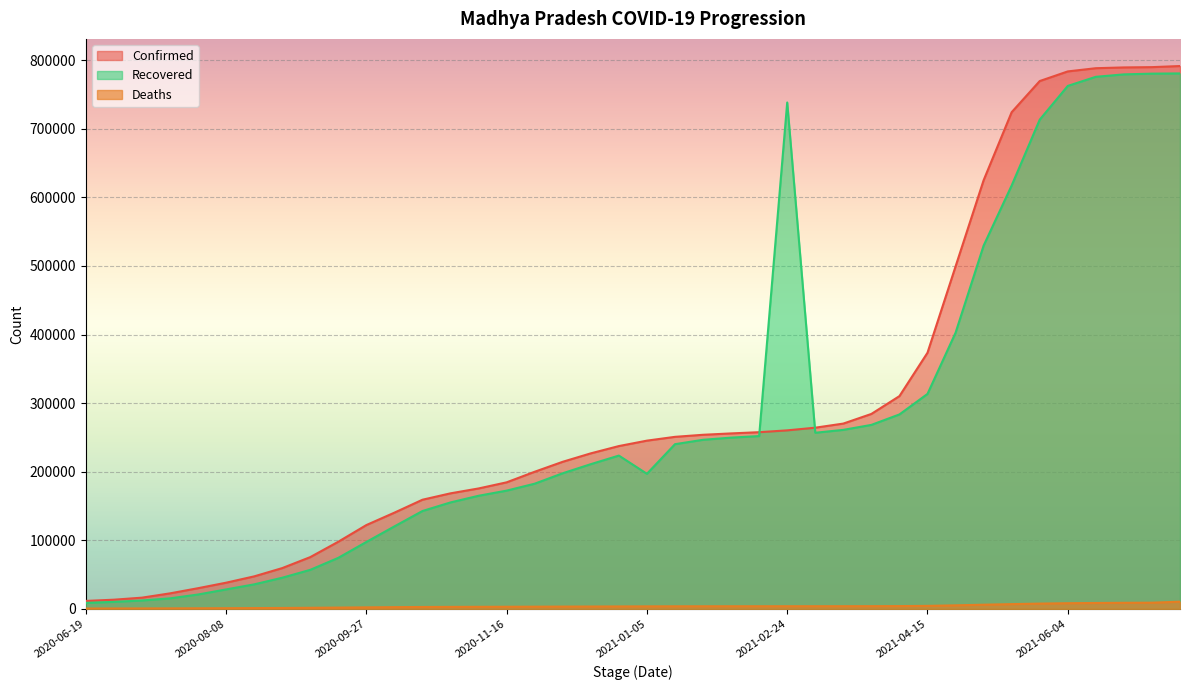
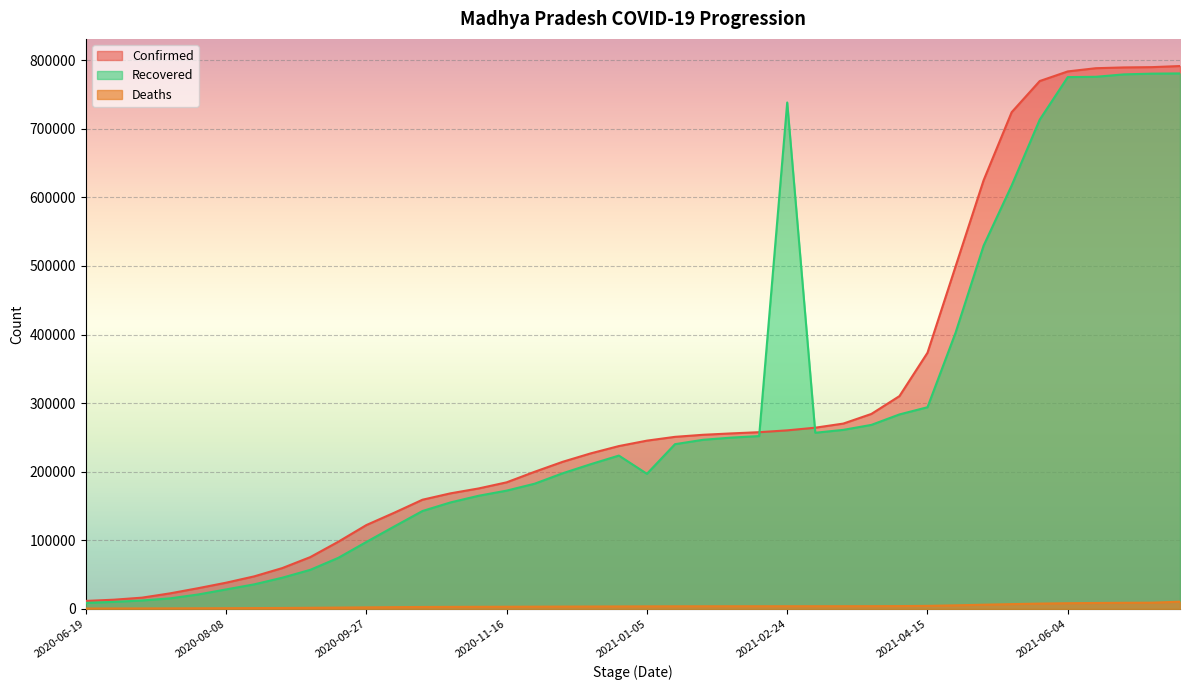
Recovered, 2021-04-15: 310000 -> 290000
Recovered, 2021-06-04: 760000 -> 780000
